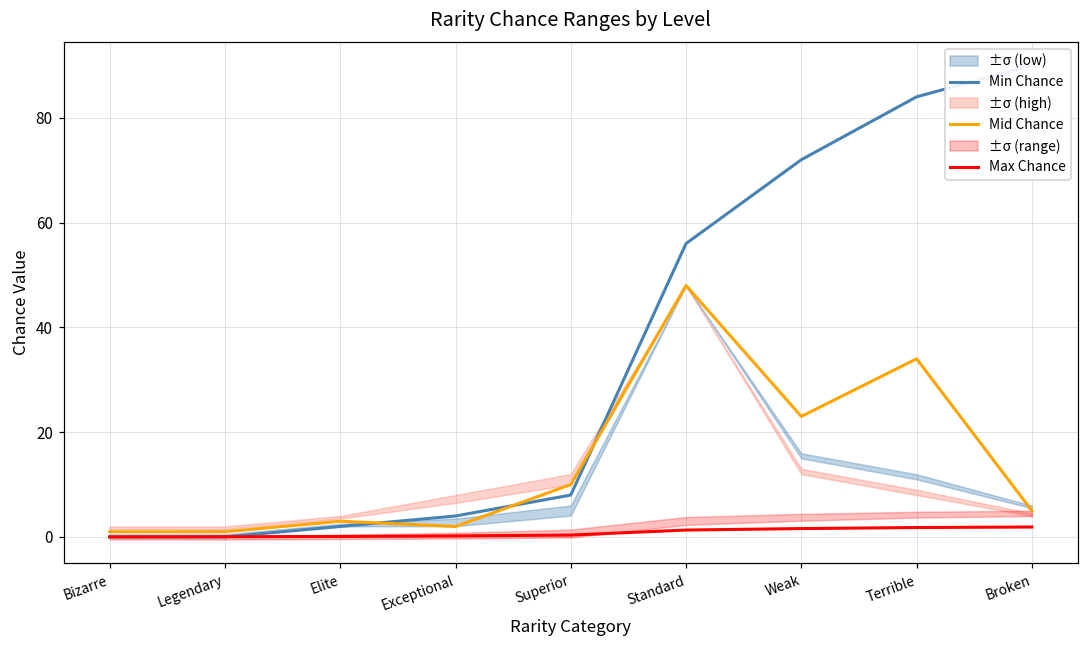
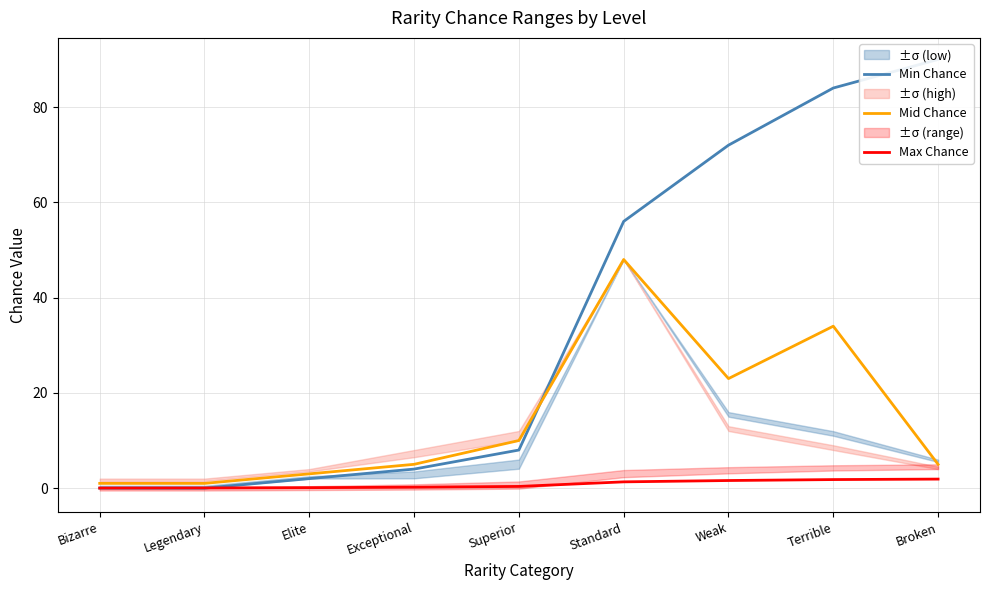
Mid Chance, Exceptional: 2 -> 5
